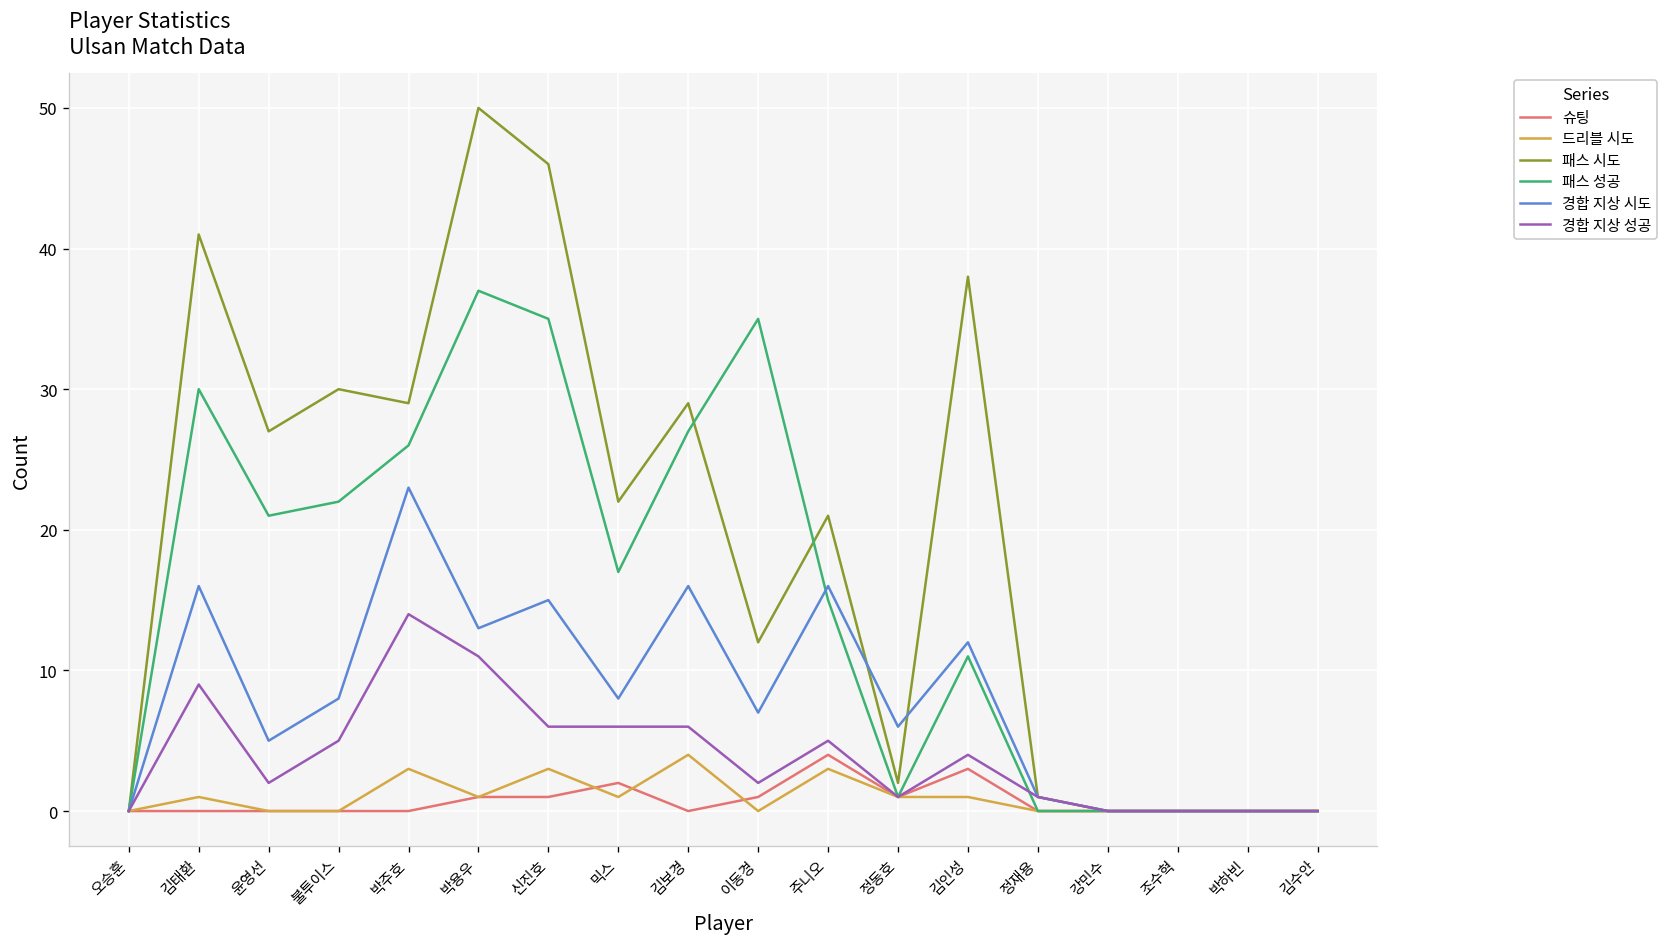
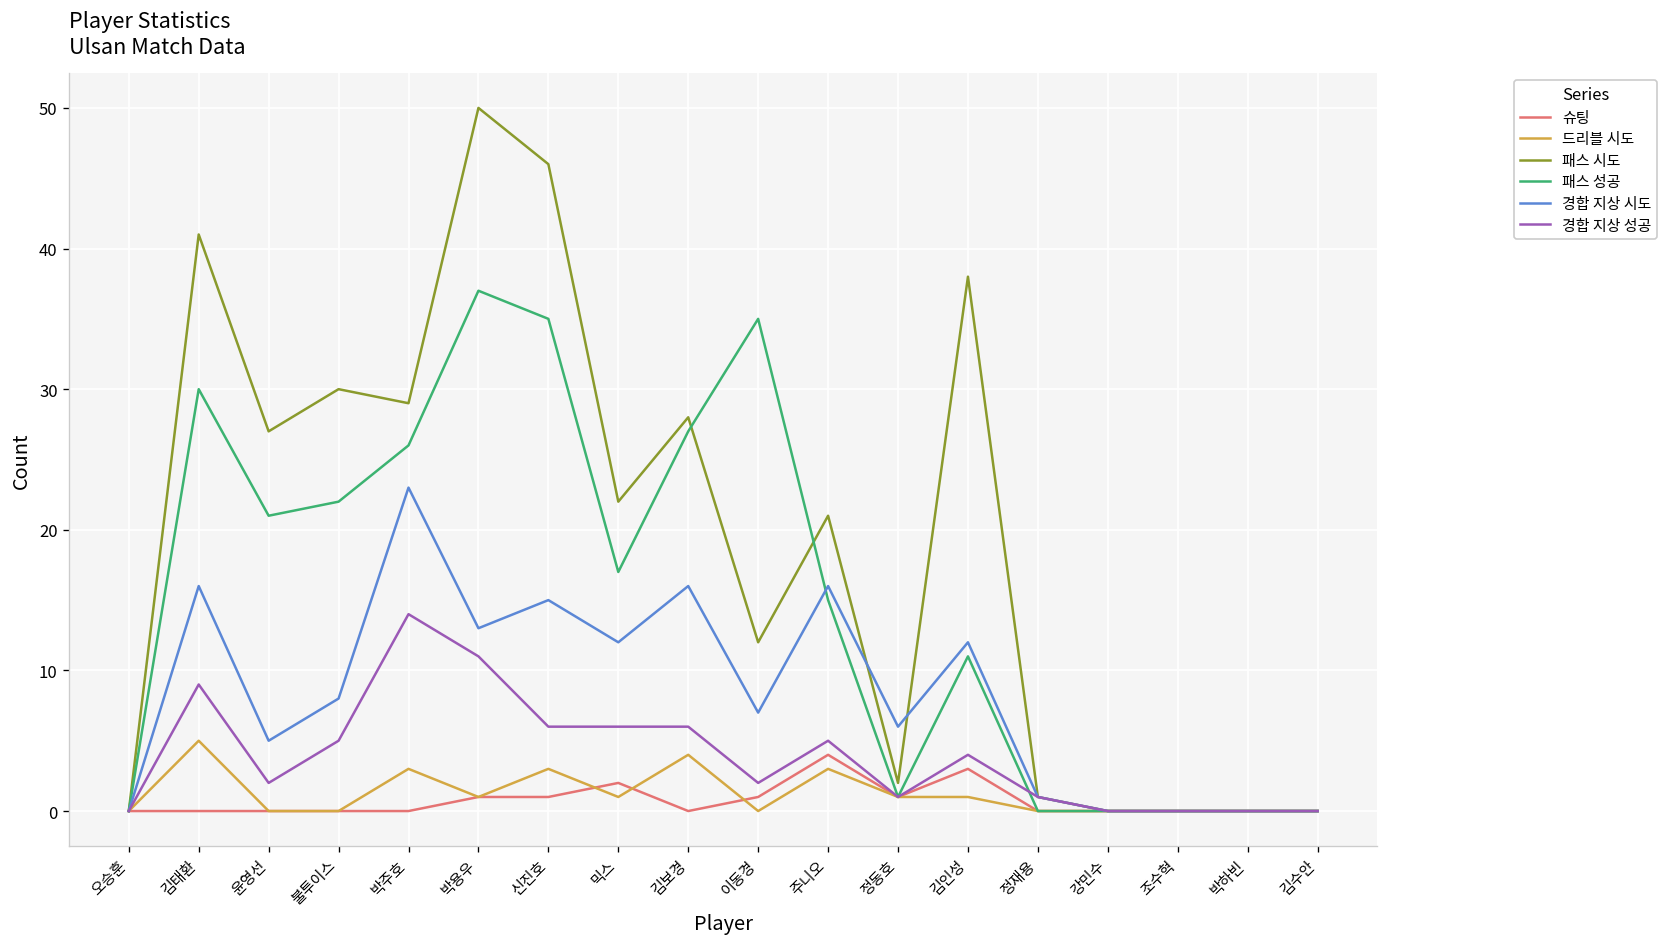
드리블 시도, 김태환: 1 -> 5
경합 지상 시도, 믹스: 8 -> 12
패스 시도, 김보경: 29 -> 28
